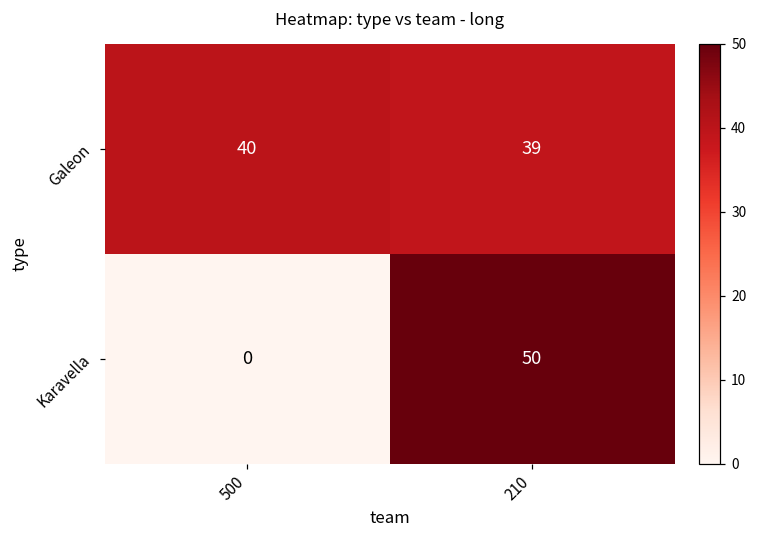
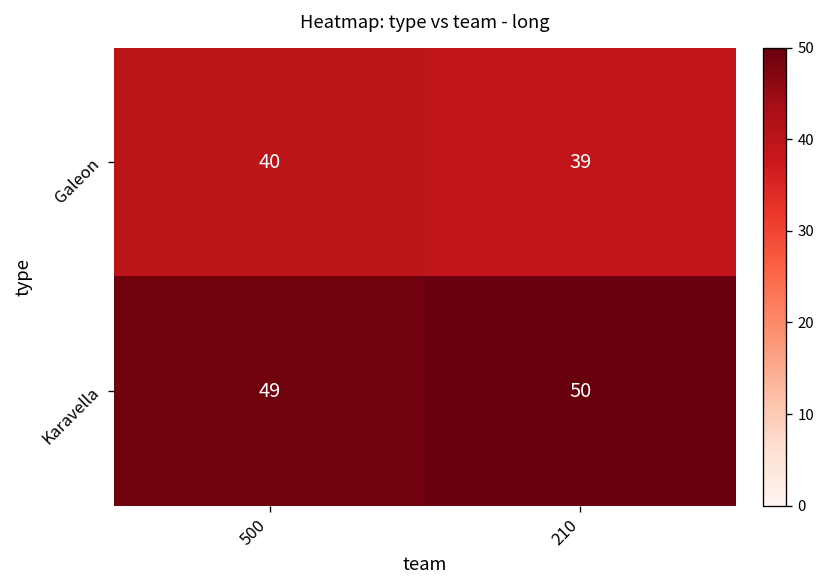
Karavella, 500: 0 -> 49
